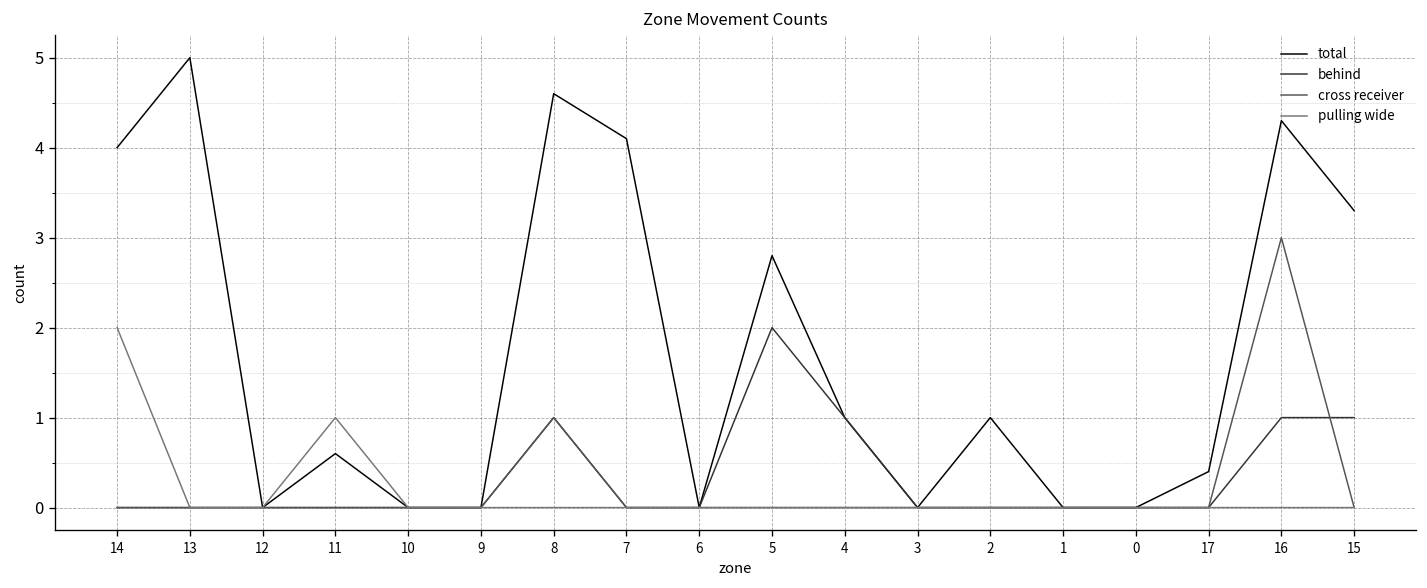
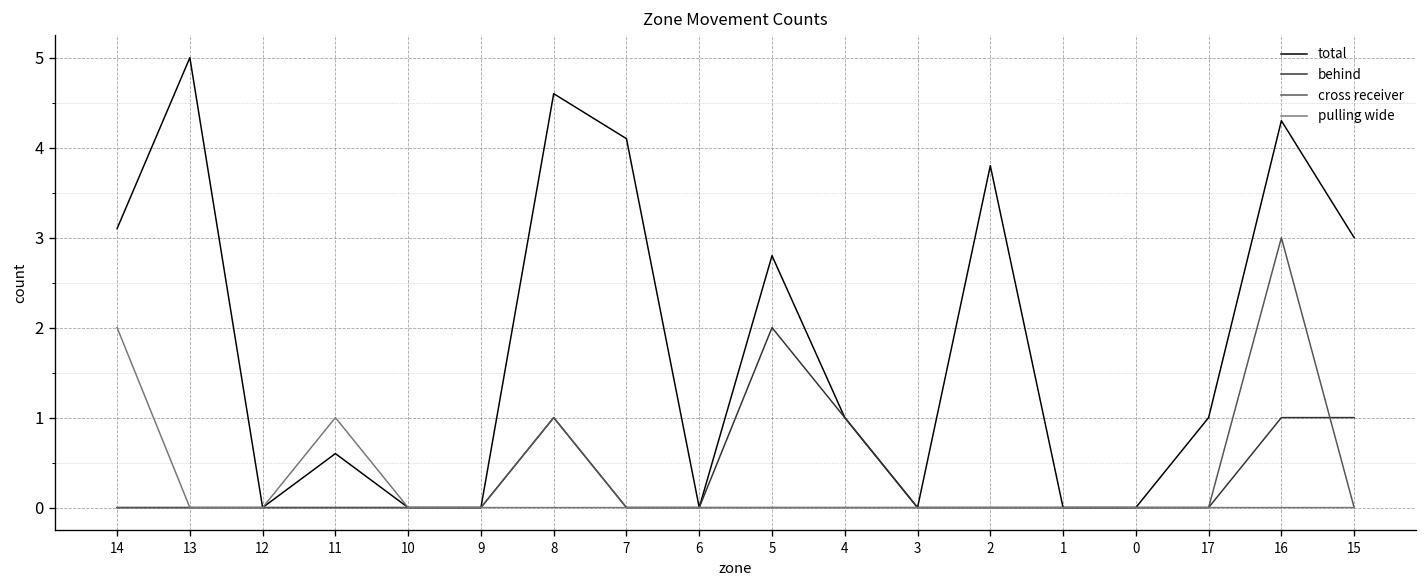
total, 14: 4.0 -> 3.1
total, 2: 1.0 -> 3.8
total, 17: 0.4 -> 1.0
total, 15: 3.3 -> 3.0
